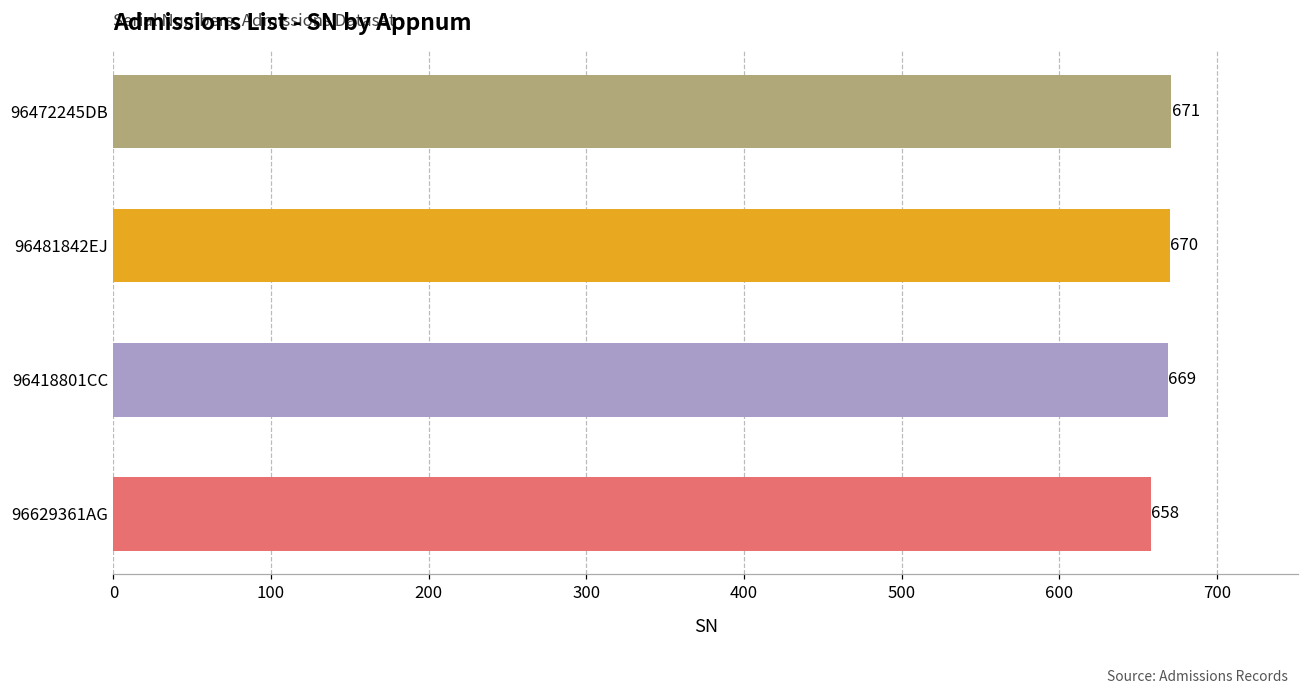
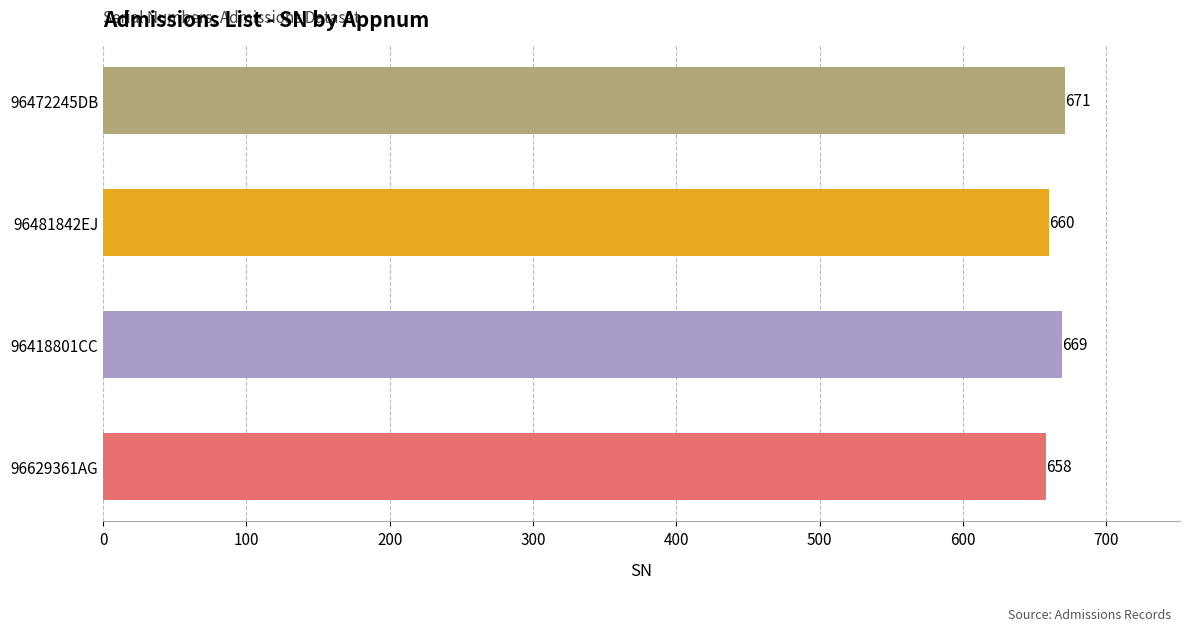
96481842EJ: 670 -> 660
